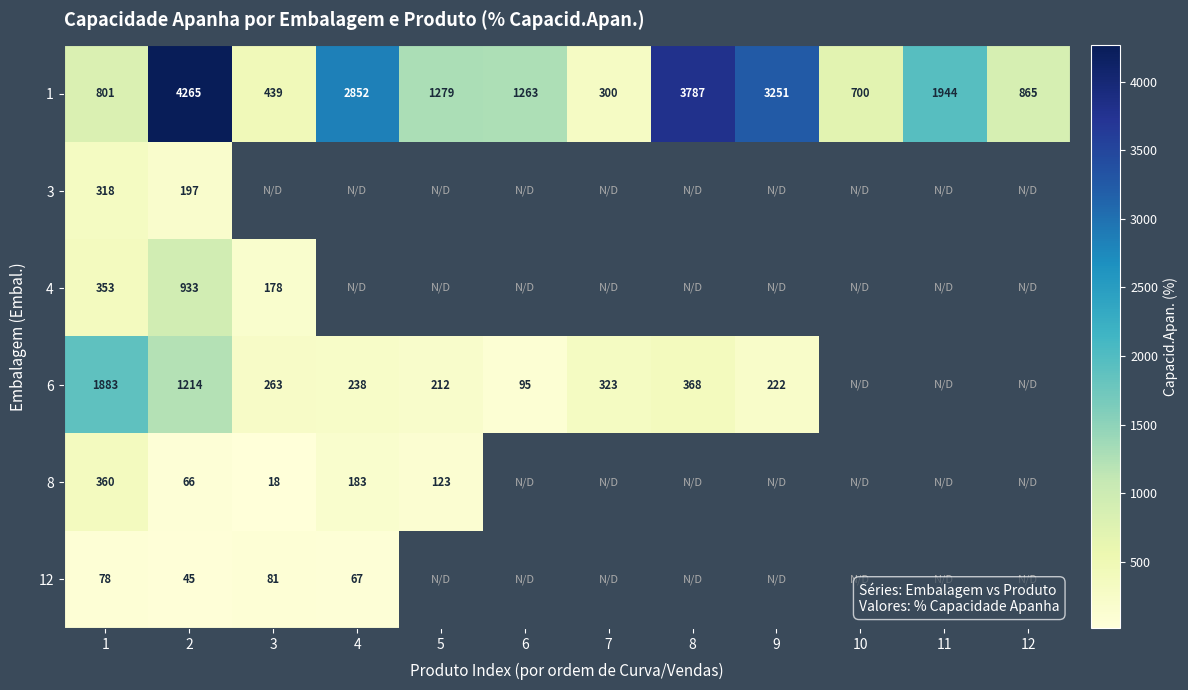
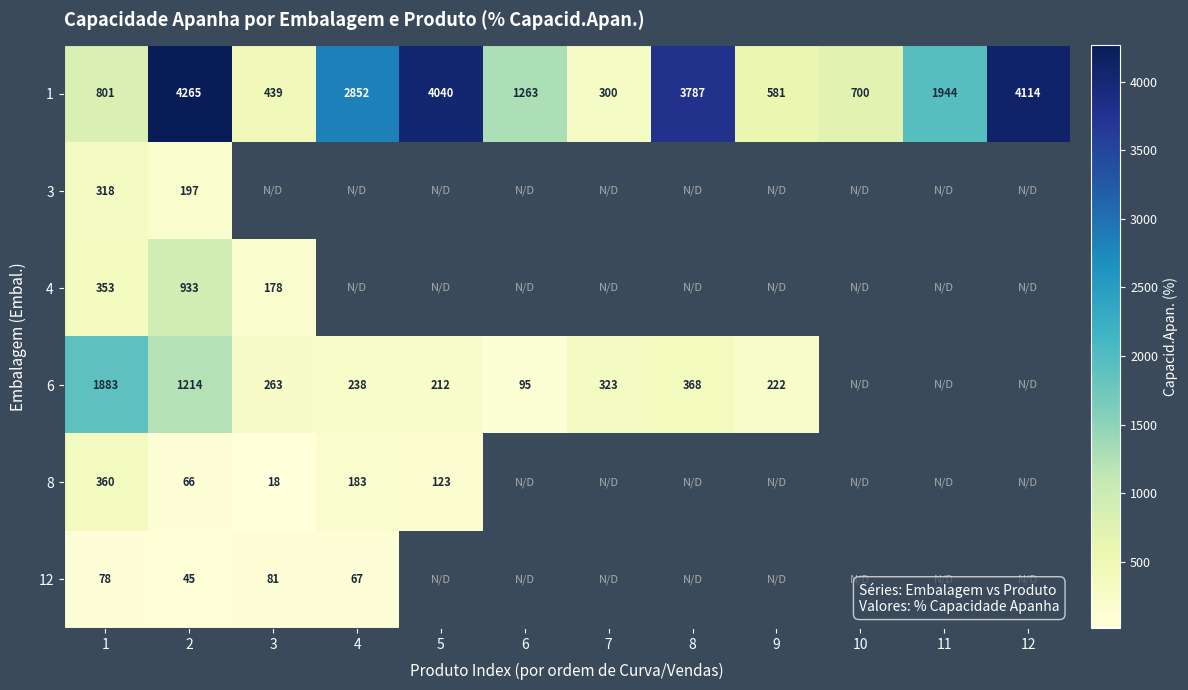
1, 5: 1279 -> 4040
1, 9: 3251 -> 581
1, 12: 865 -> 4114
